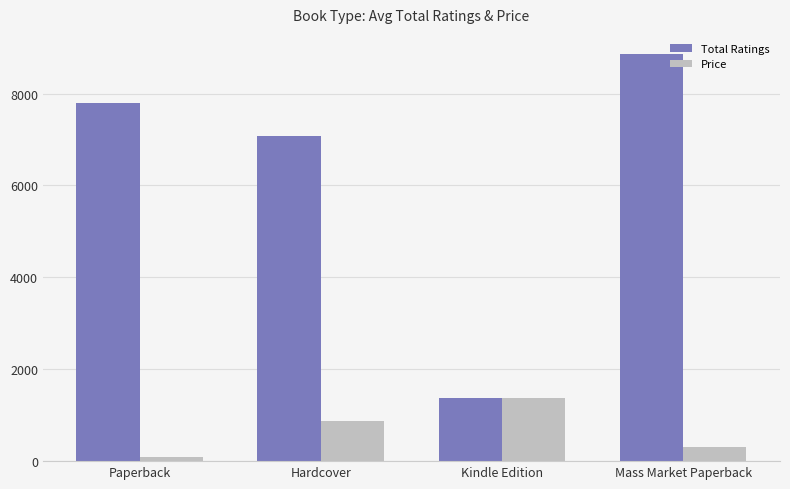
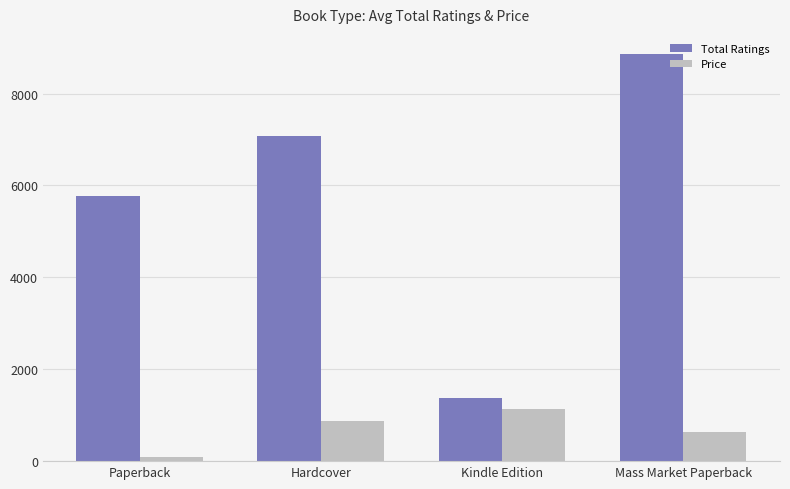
Total Ratings, Paperback: 7800 -> 5800
Price, Kindle Edition: 1400 -> 1100
Price, Mass Market Paperback: 300 -> 600
